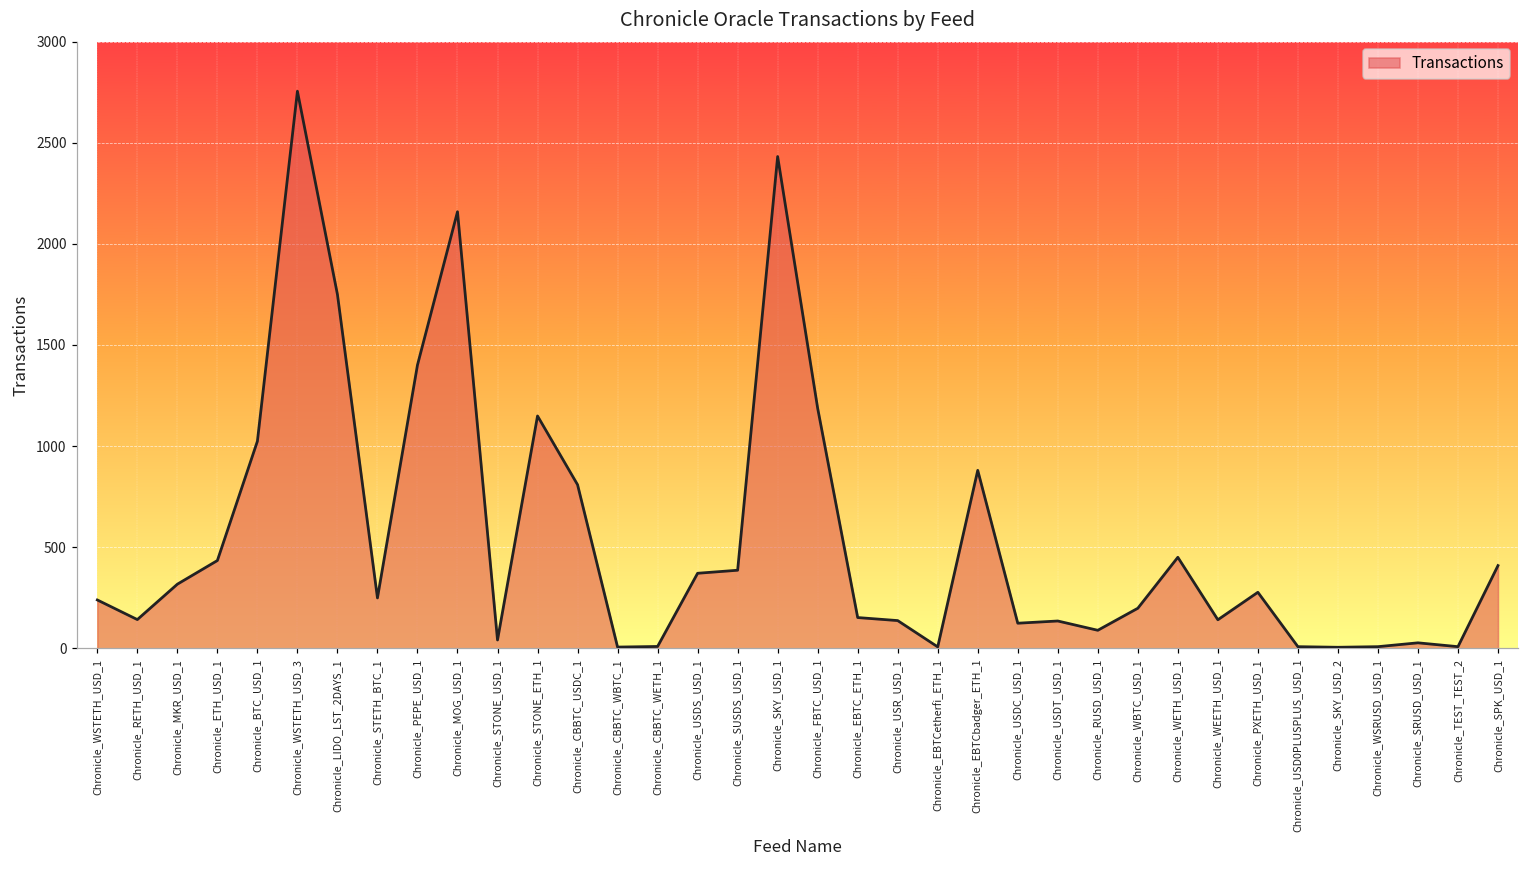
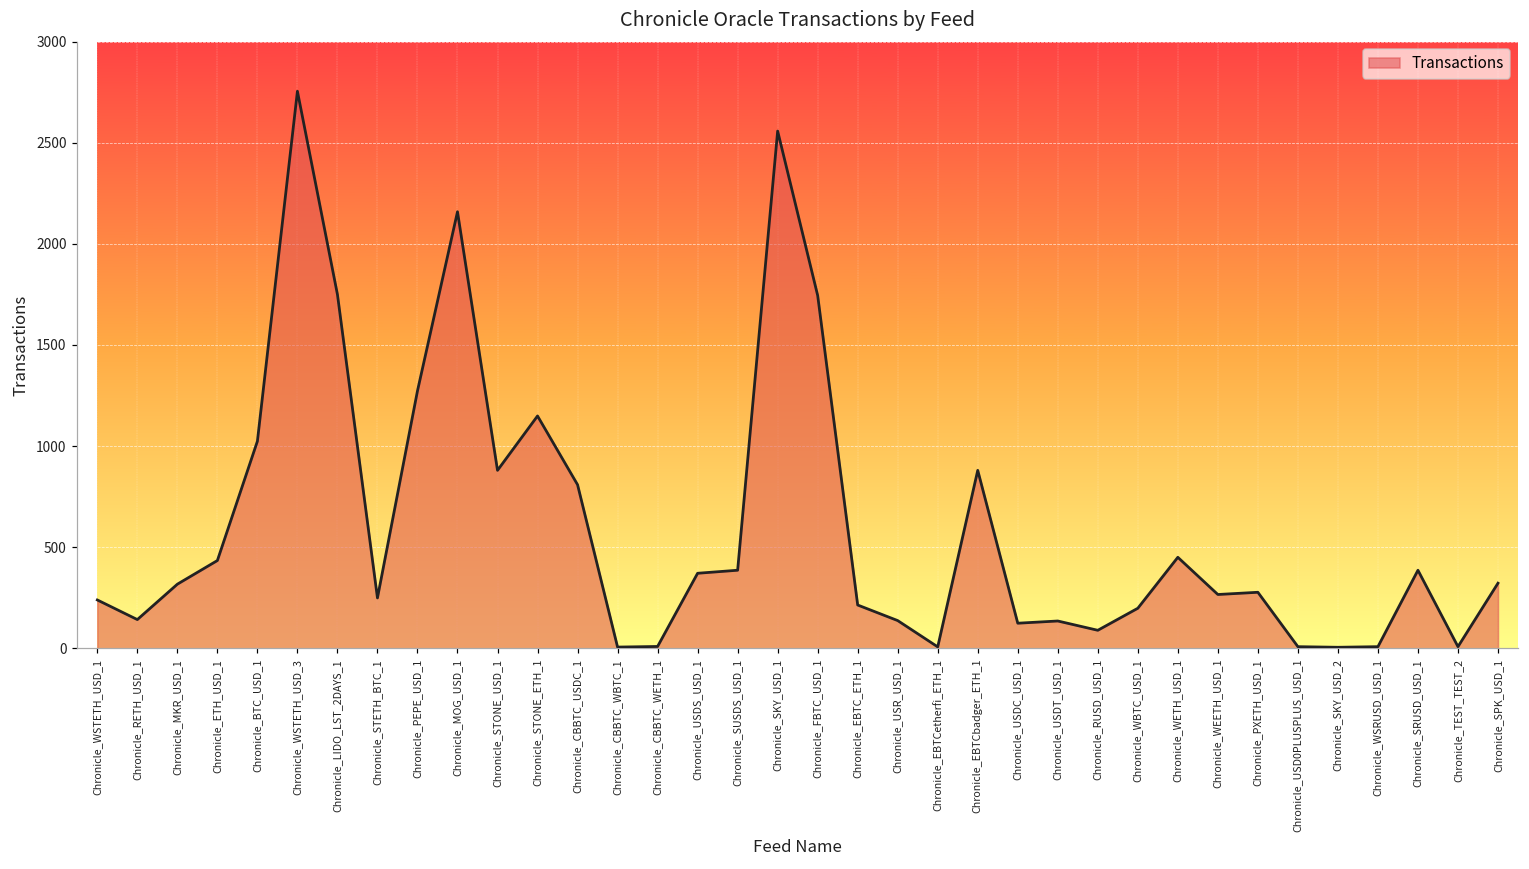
Chronicle_PEPE_USD_1: 1400 -> 1270
Chronicle_STONE_USD_1: 40 -> 880
Chronicle_SKY_USD_1: 2430 -> 2560
Chronicle_FBTC_USD_1: 1190 -> 1750
Chronicle_EBTC_ETH_1: 150 -> 210
Chronicle_WEETH_USD_1: 140 -> 270
Chronicle_SRUSD_USD_1: 30 -> 390
Chronicle_SPK_USD_1: 410 -> 320
